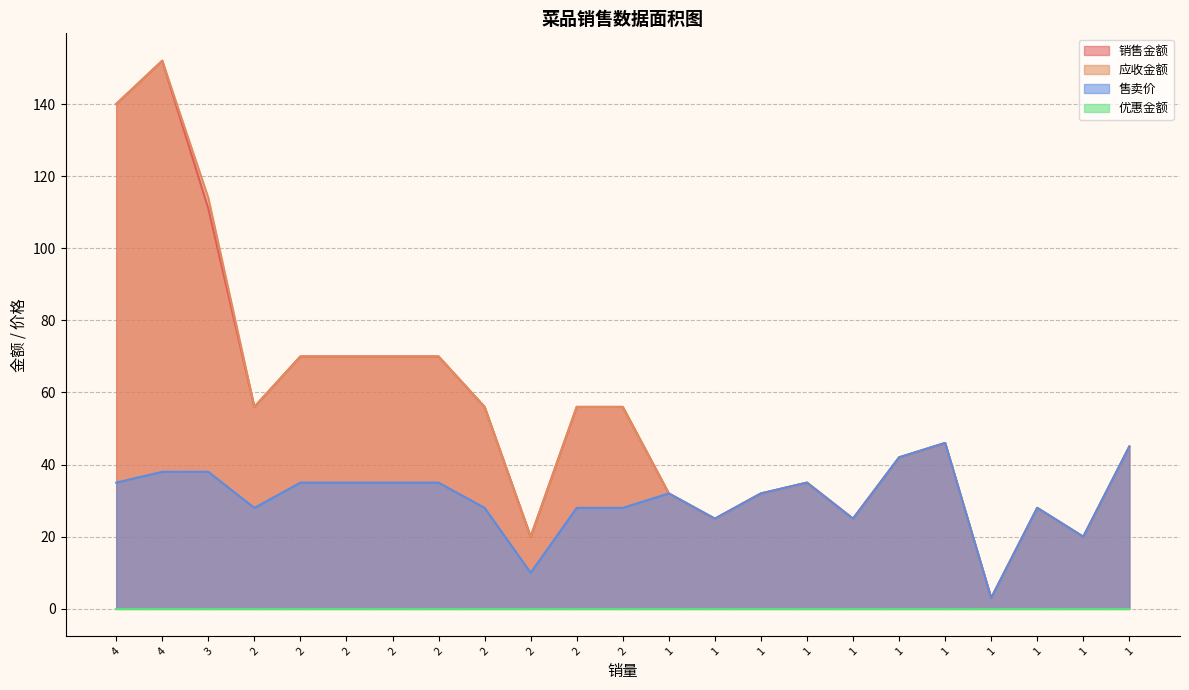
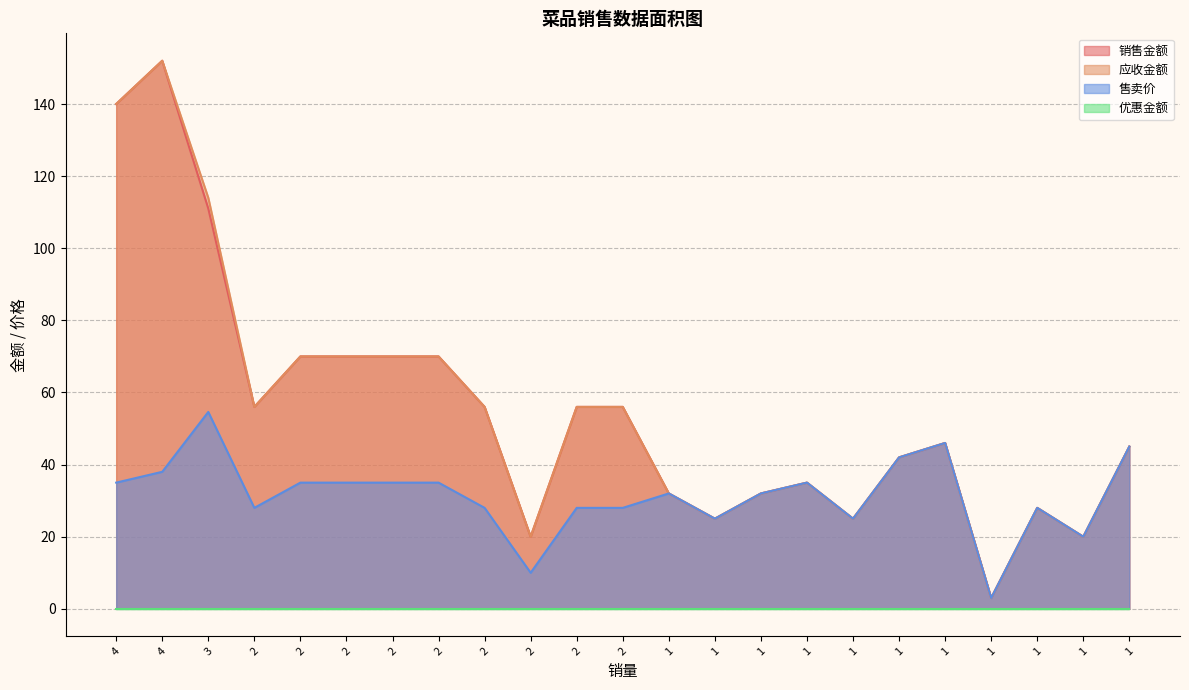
售卖价, 3: 38 -> 55
